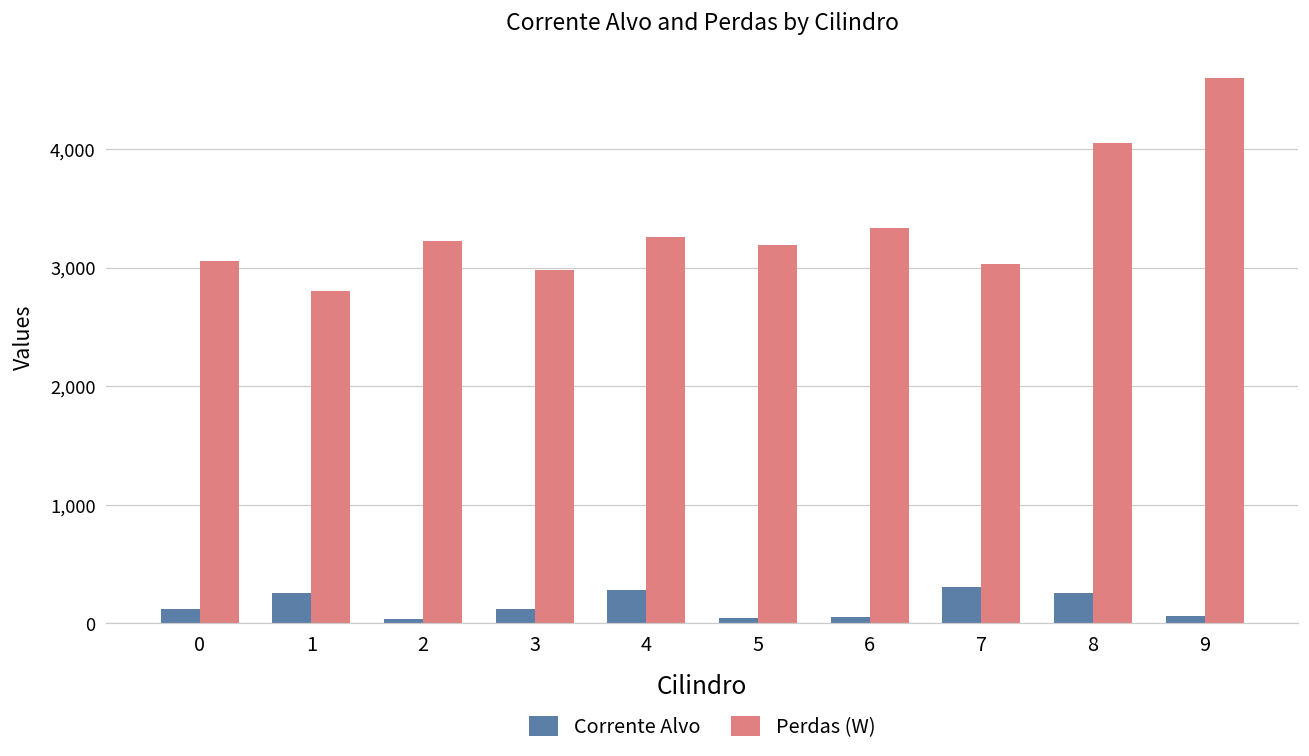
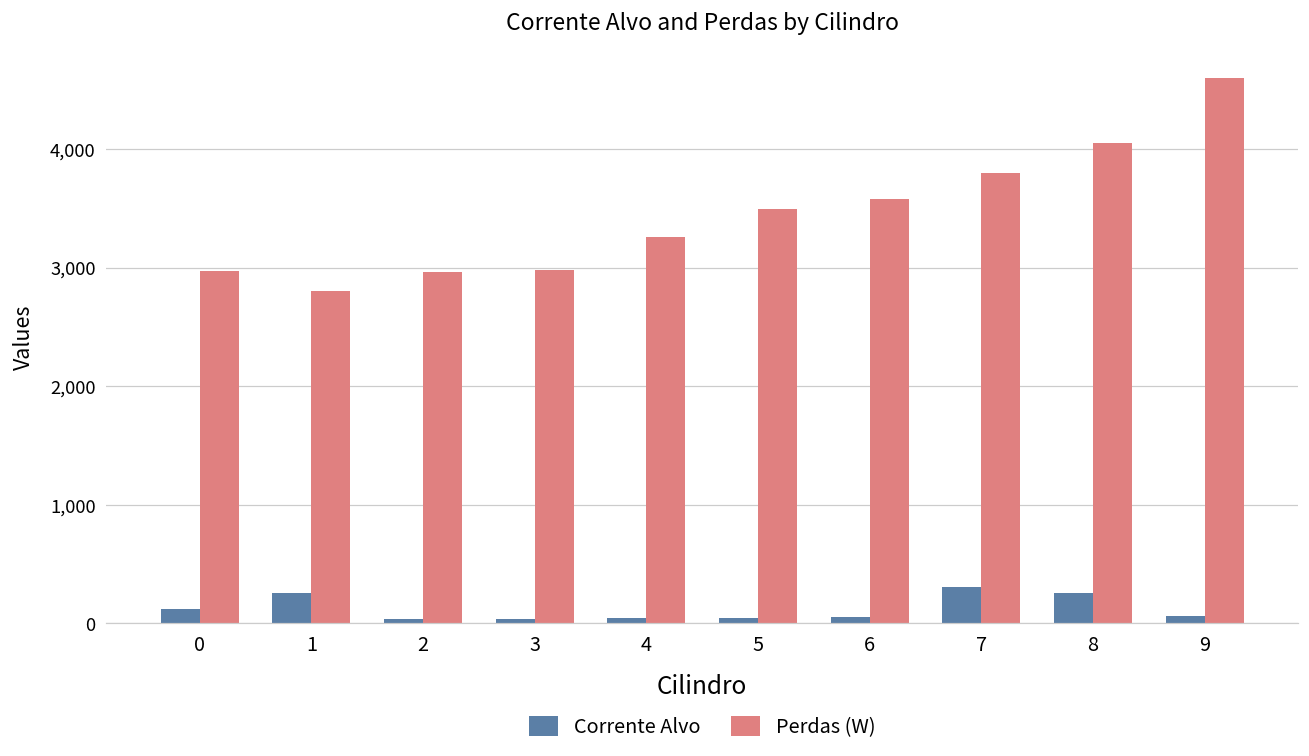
Perdas (W), 0: 3,060 -> 2,970
Perdas (W), 2: 3,230 -> 2,970
Corrente Alvo, 3: 120 -> 40
Corrente Alvo, 4: 280 -> 40
Perdas (W), 5: 3,190 -> 3,490
Perdas (W), 6: 3,330 -> 3,570
Perdas (W), 7: 3,030 -> 3,800
